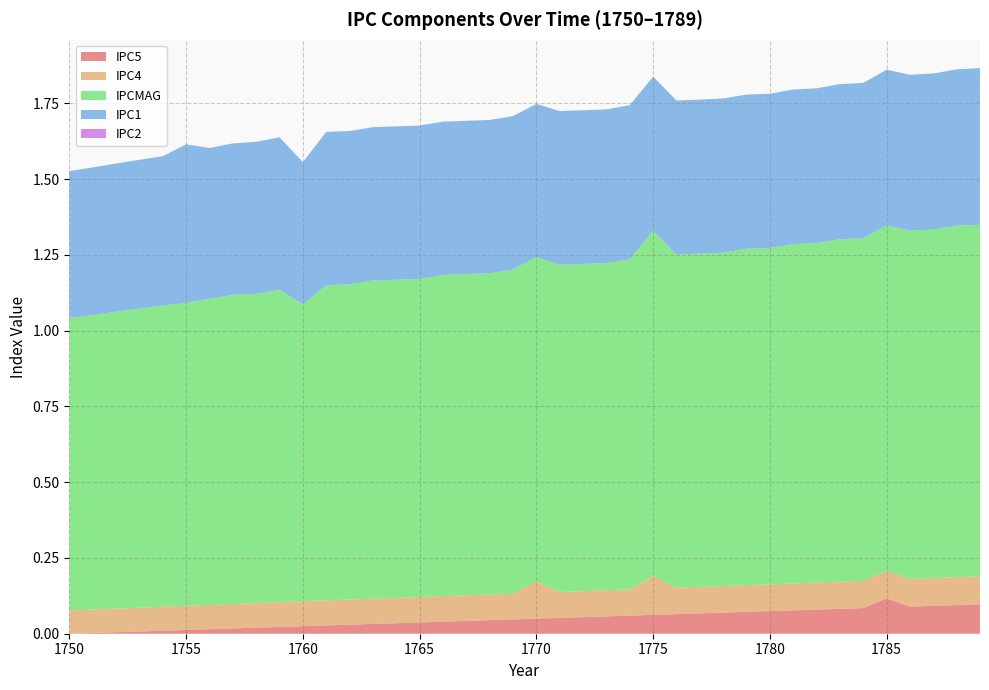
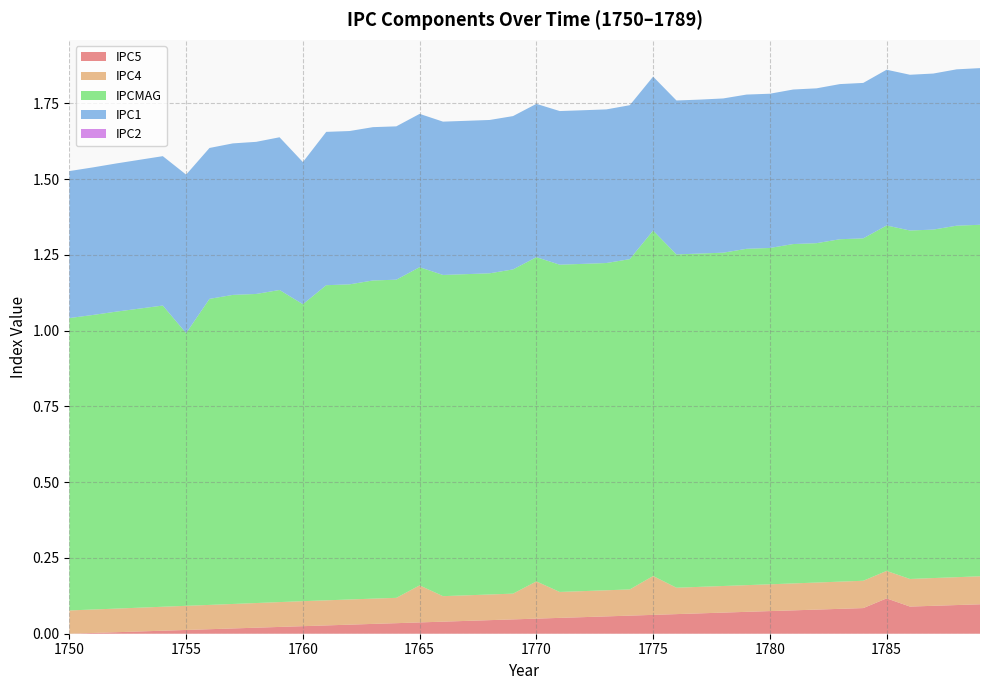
IPCMAG, 1755: 1.0 -> 0.9
IPC4, 1765: 0.08 -> 0.12
